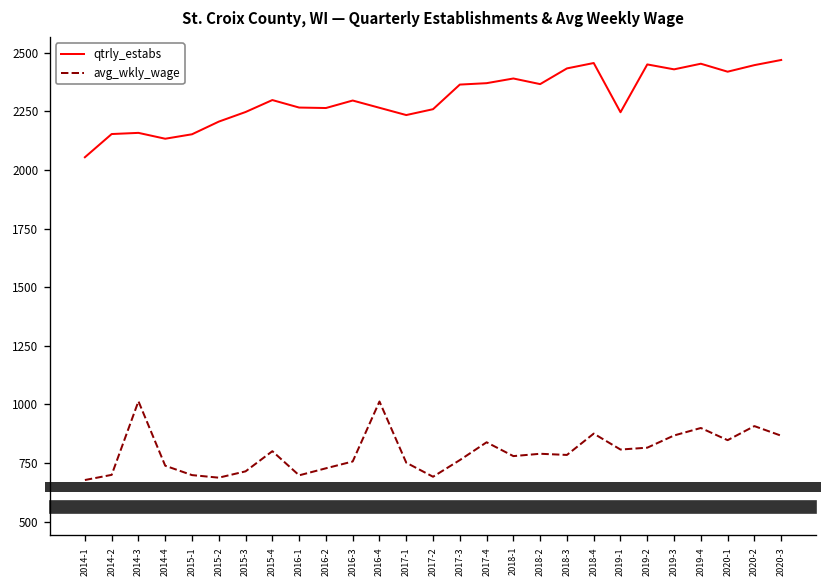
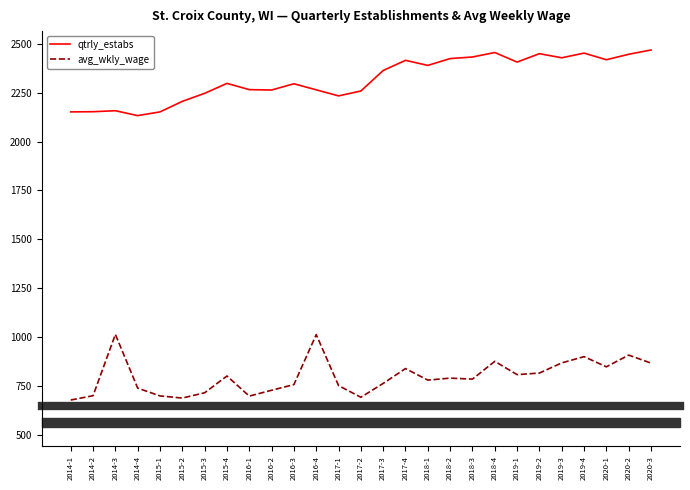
qtrly_estabs, 2014-1: 2050 -> 2150
qtrly_estabs, 2017-4: 2370 -> 2420
qtrly_estabs, 2018-2: 2370 -> 2430
qtrly_estabs, 2019-1: 2250 -> 2410
